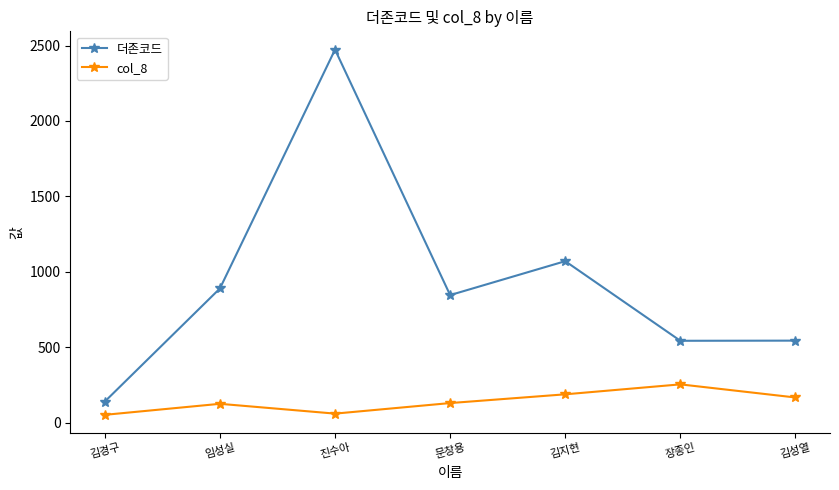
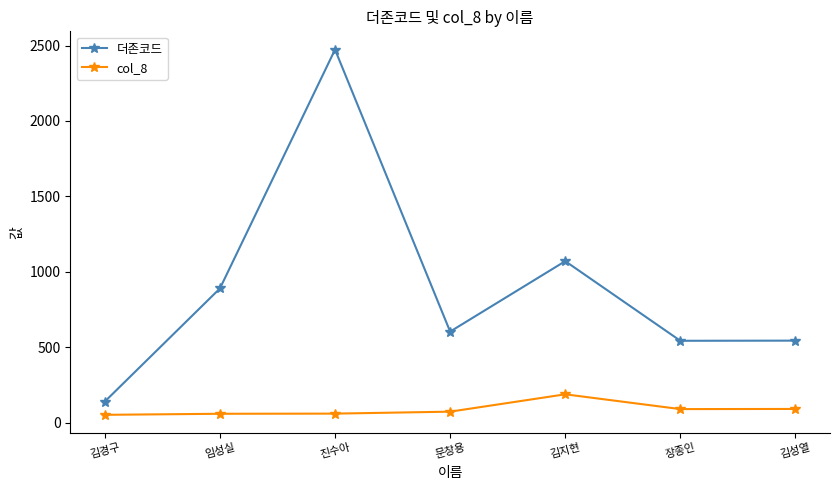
col_8, 임성실: 120 -> 60
더존코드, 문창용: 850 -> 600
col_8, 문창용: 130 -> 70
col_8, 장종인: 250 -> 90
col_8, 김성열: 170 -> 90
